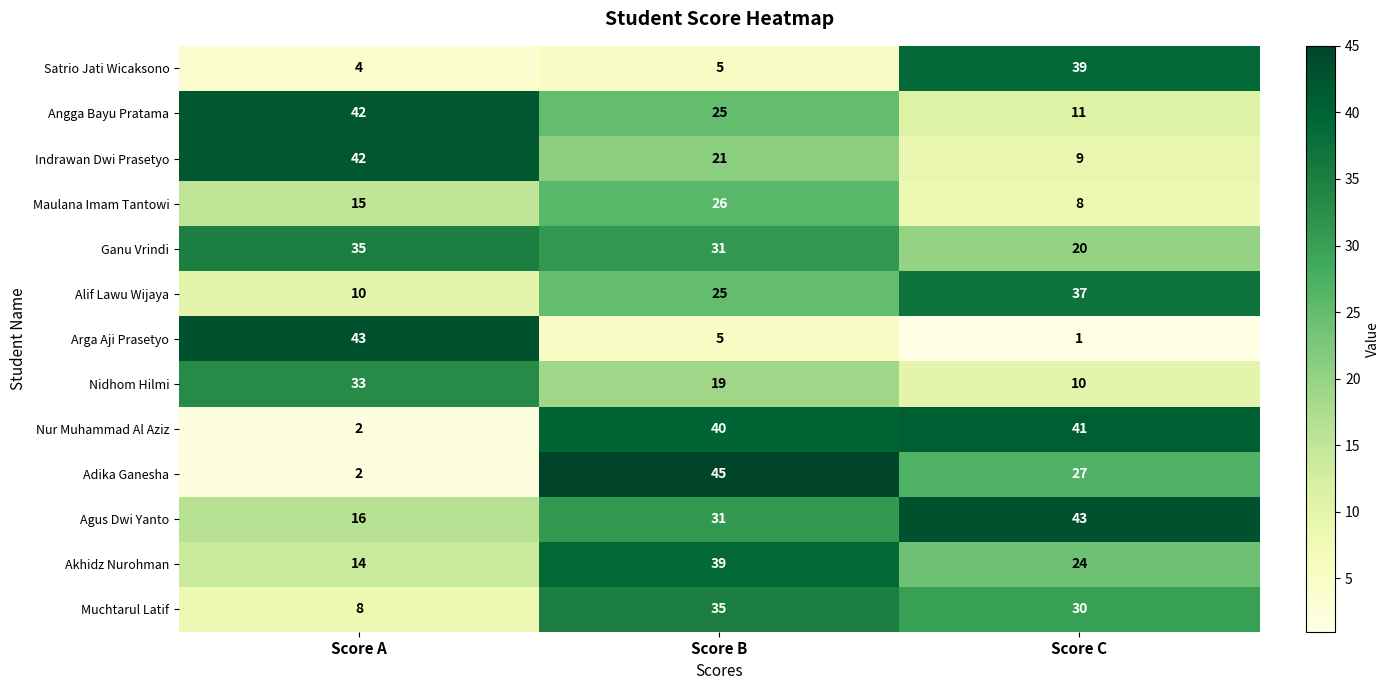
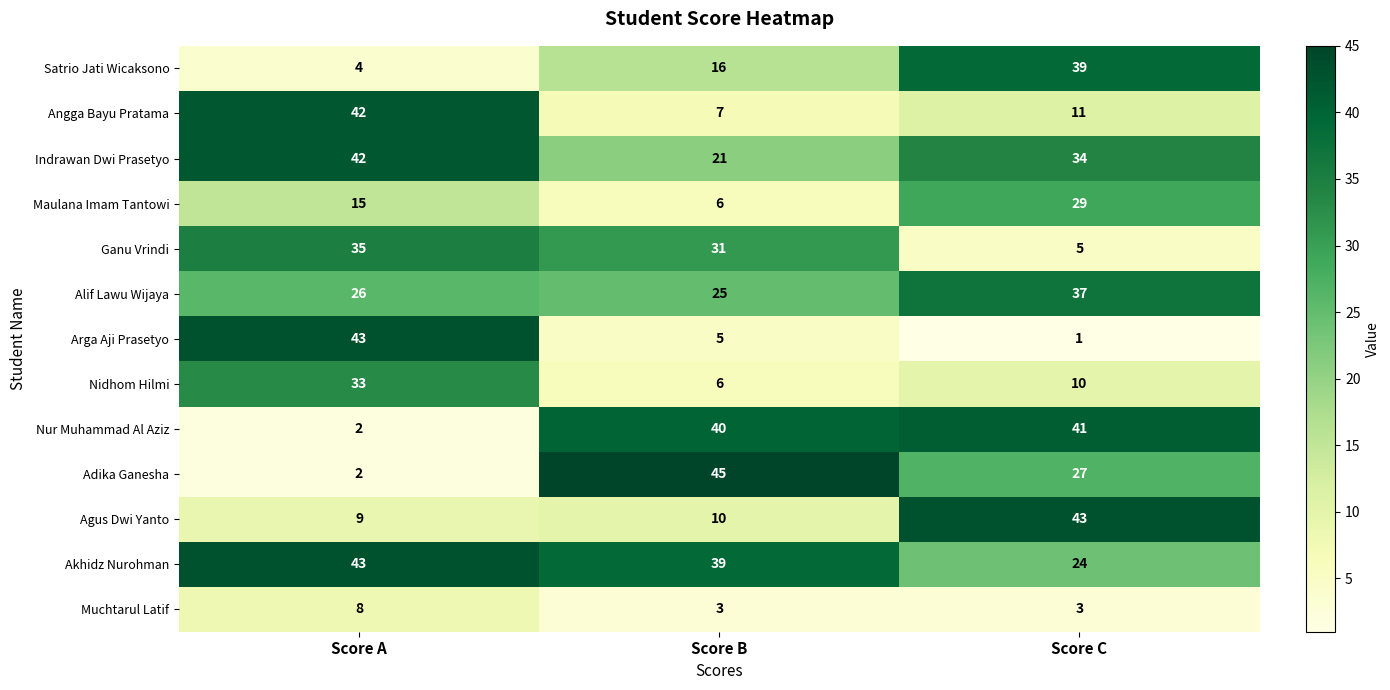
Satrio Jati Wicaksono, Score B: 5 -> 16
Angga Bayu Pratama, Score B: 25 -> 7
Indrawan Dwi Prasetyo, Score C: 9 -> 34
Maulana Imam Tantowi, Score B: 26 -> 6
Maulana Imam Tantowi, Score C: 8 -> 29
Ganu Vrindi, Score C: 20 -> 5
Alif Lawu Wijaya, Score A: 10 -> 26
Nidhom Hilmi, Score B: 19 -> 6
Agus Dwi Yanto, Score A: 16 -> 9
Agus Dwi Yanto, Score B: 31 -> 10
Akhidz Nurohman, Score A: 14 -> 43
Muchtarul Latif, Score B: 35 -> 3
Muchtarul Latif, Score C: 30 -> 3
